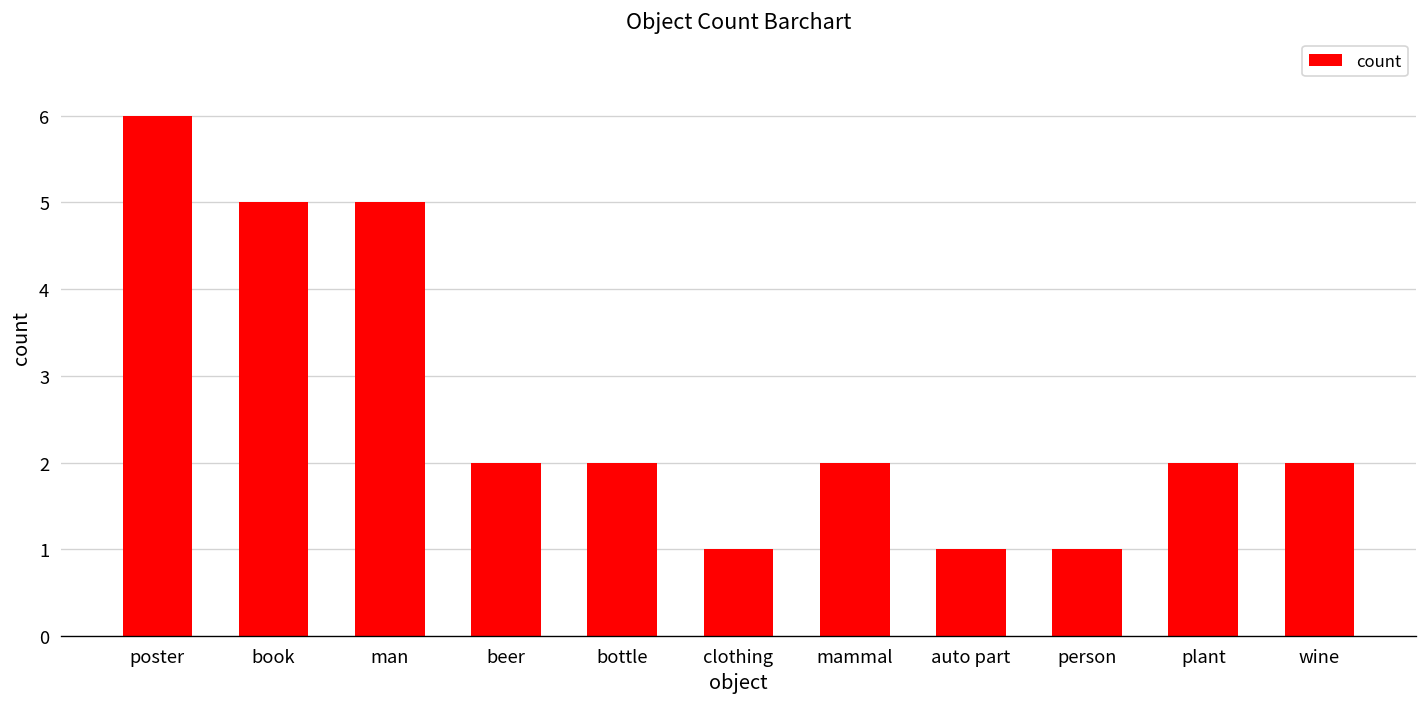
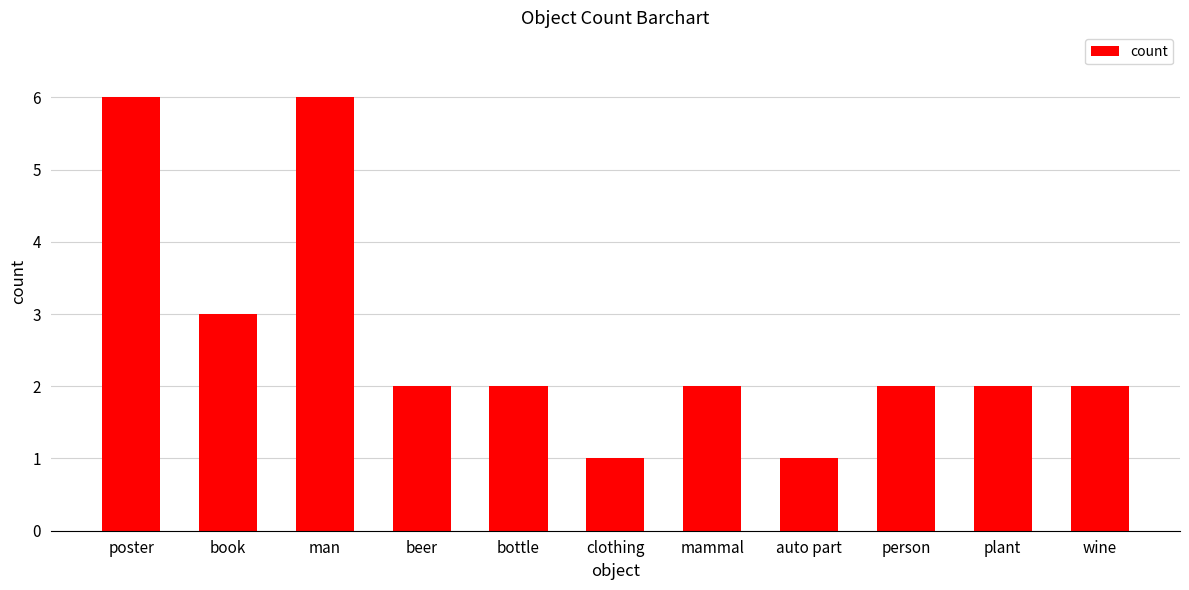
book: 5 -> 3
man: 5 -> 6
person: 1 -> 2
